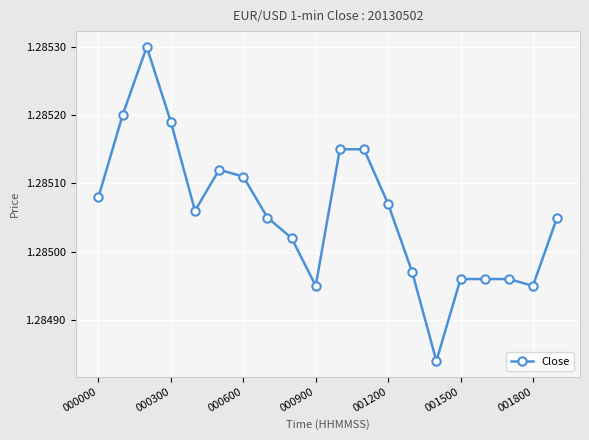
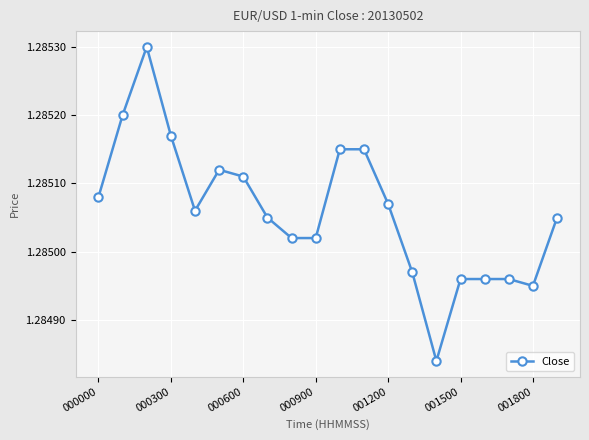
000300: 1.28519 -> 1.28517
000900: 1.28495 -> 1.28502
